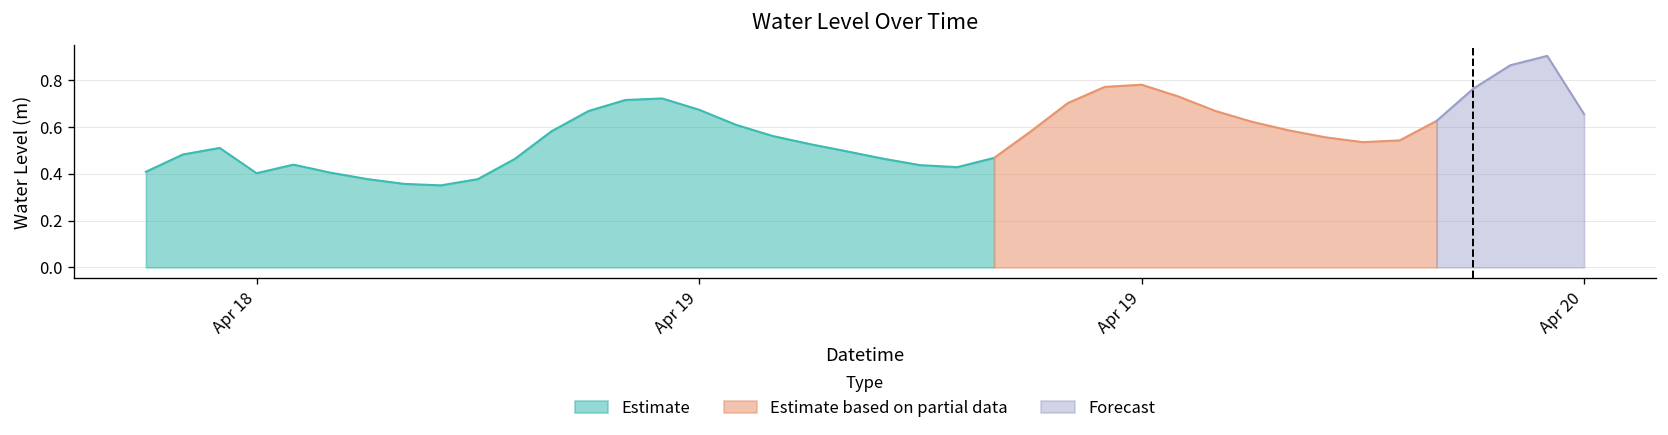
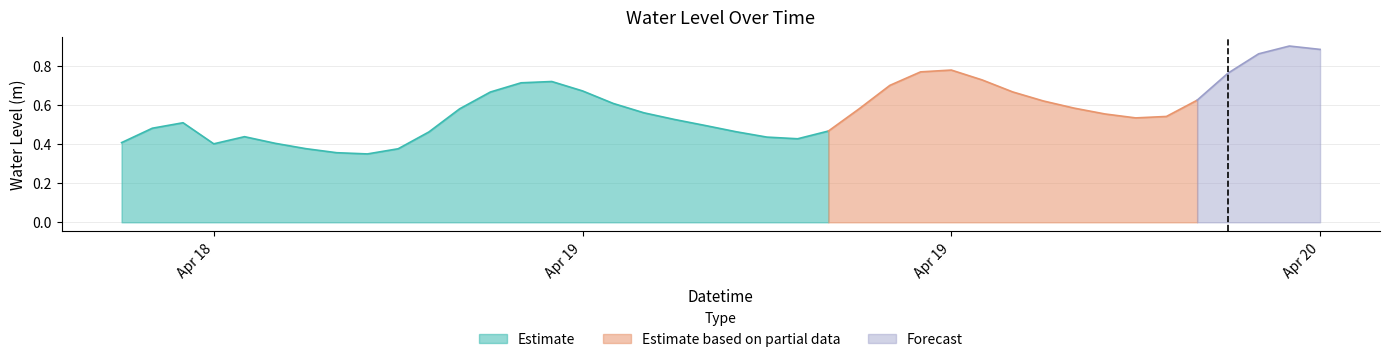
Forecast, Apr 20: 0.65 -> 0.89
